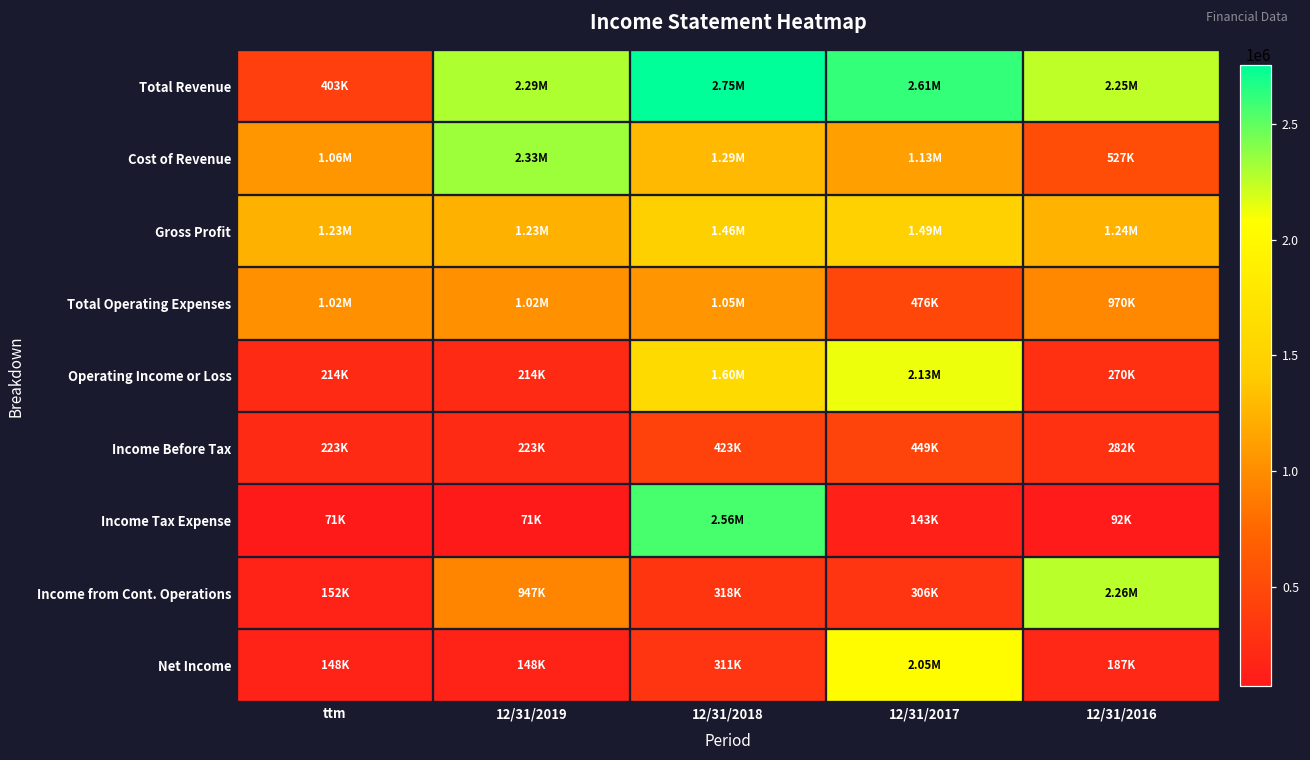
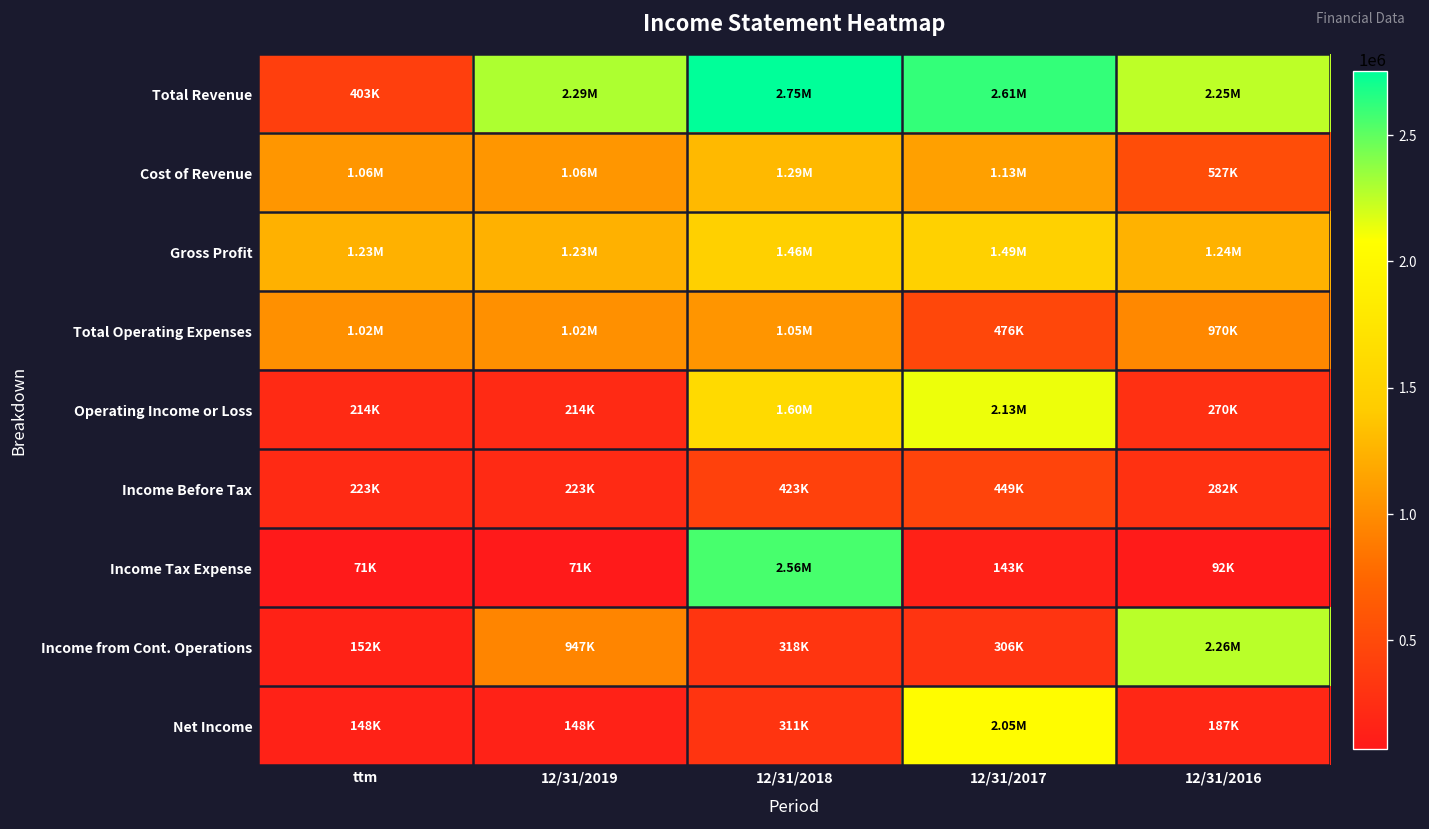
Cost of Revenue, 12/31/2019: 2.33M -> 1.06M
